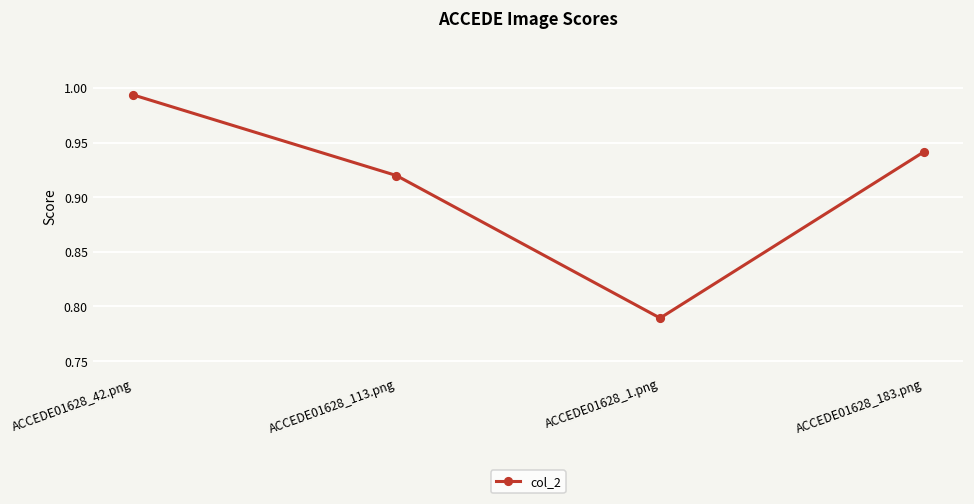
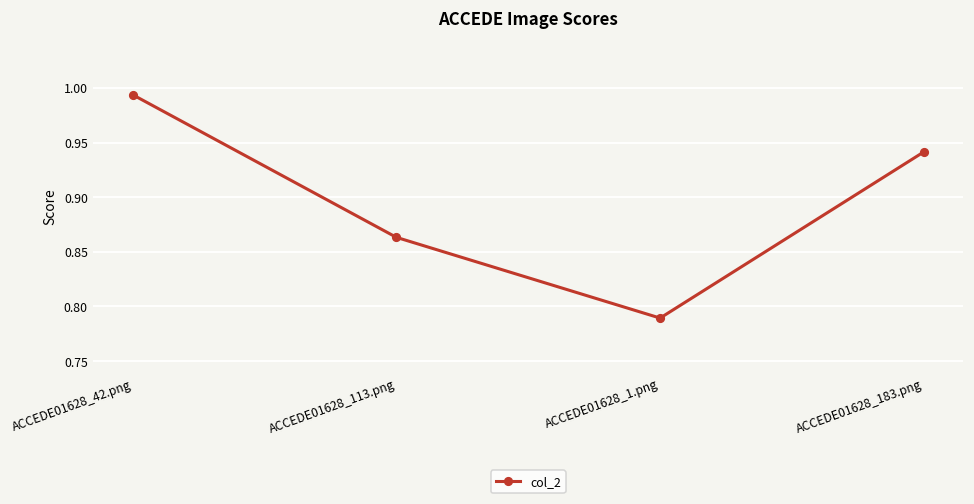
ACCEDE01628_113.png: 0.92 -> 0.86
